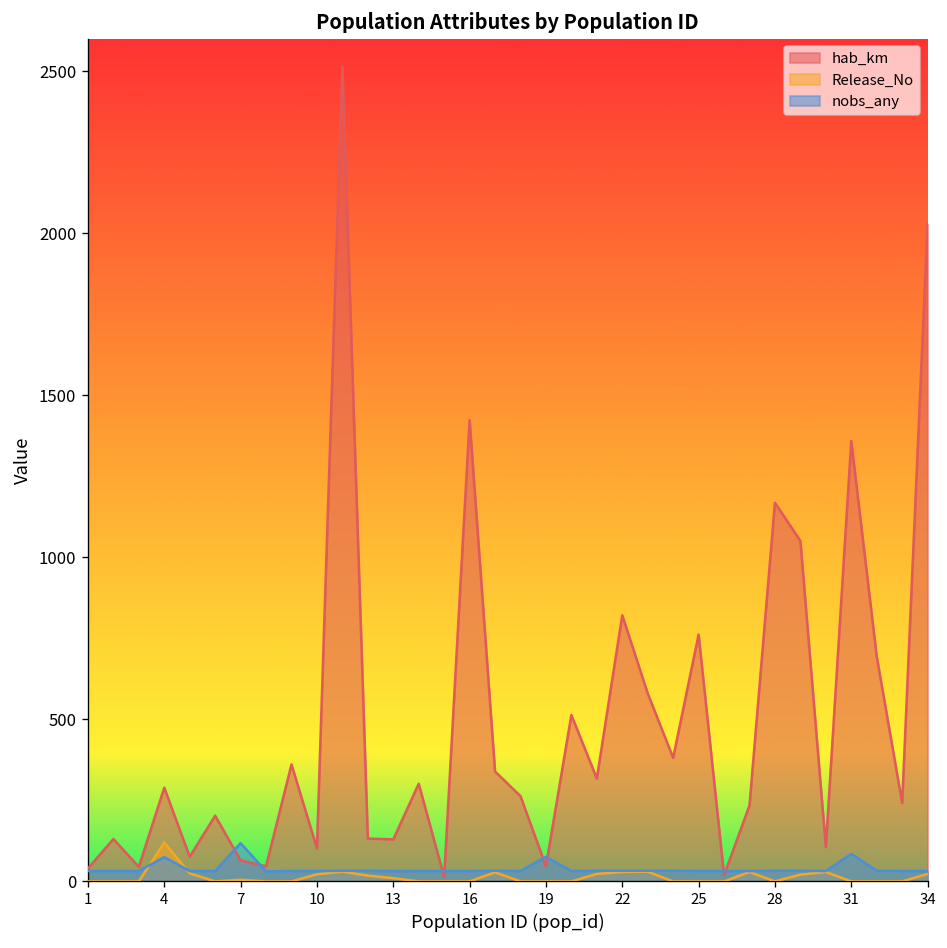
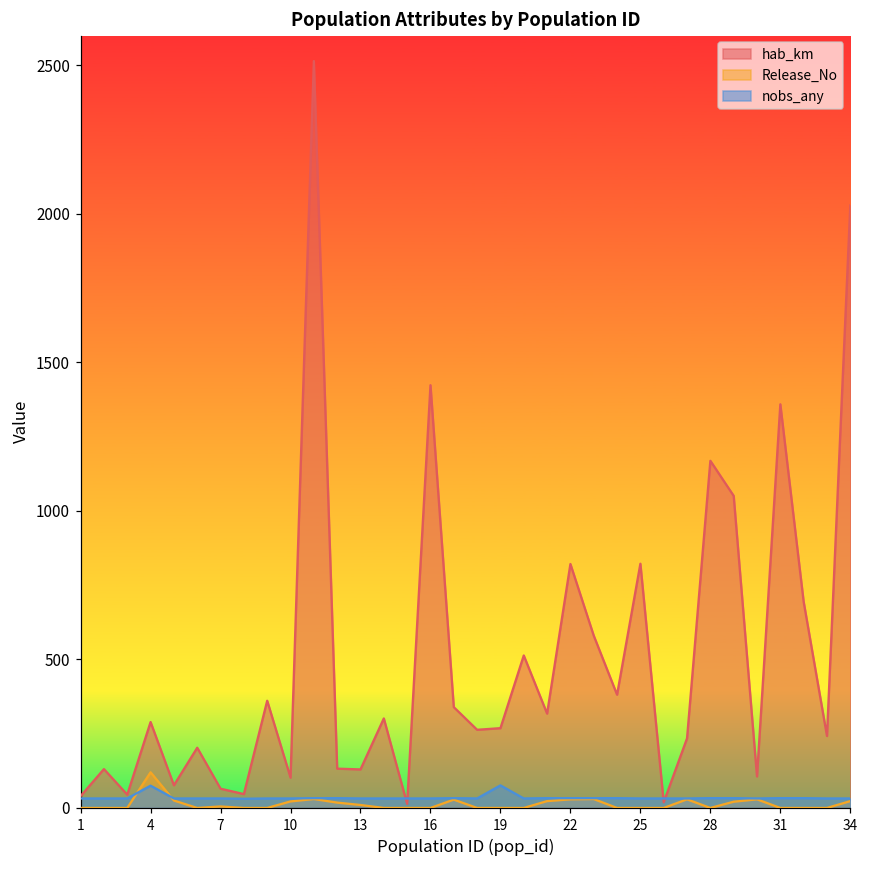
nobs_any, 7: 120 -> 30
hab_km, 19: 50 -> 270
hab_km, 25: 760 -> 820
nobs_any, 31: 90 -> 30
